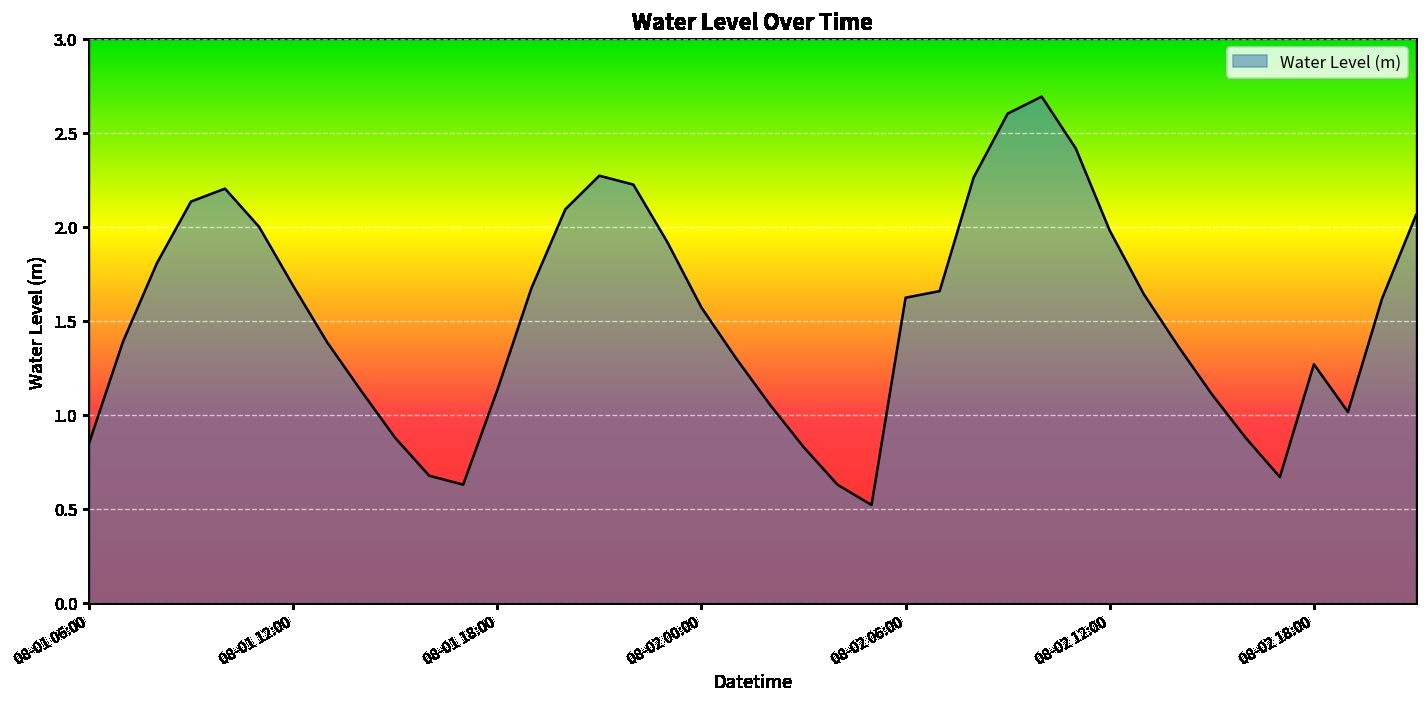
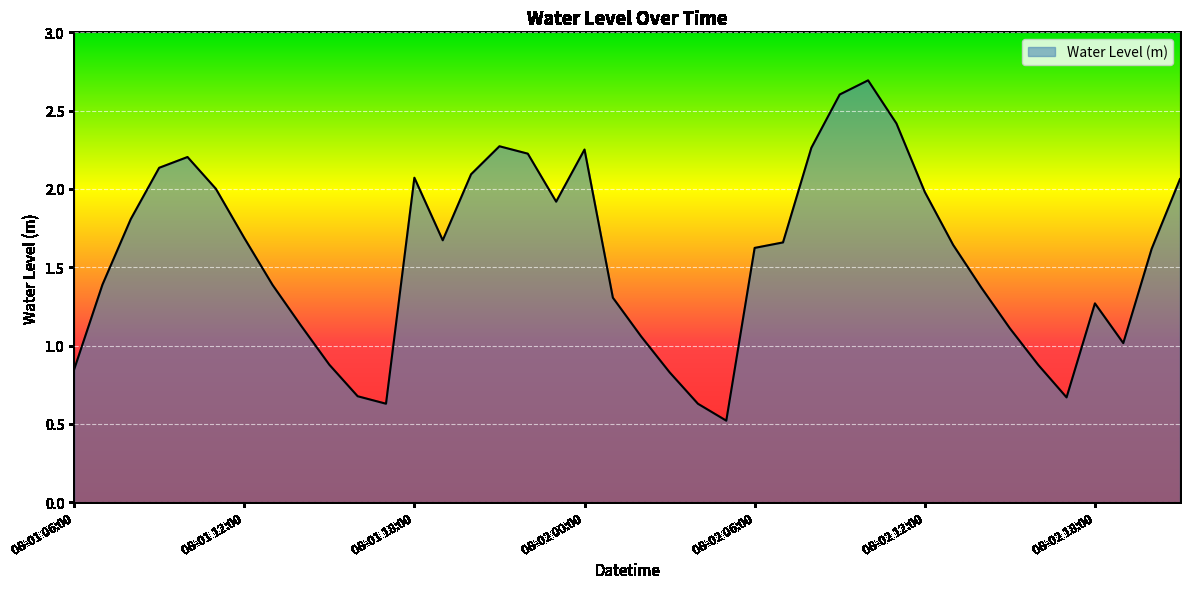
08-01 18:00: 1.13 -> 2.07
08-02 00:00: 1.57 -> 2.25
